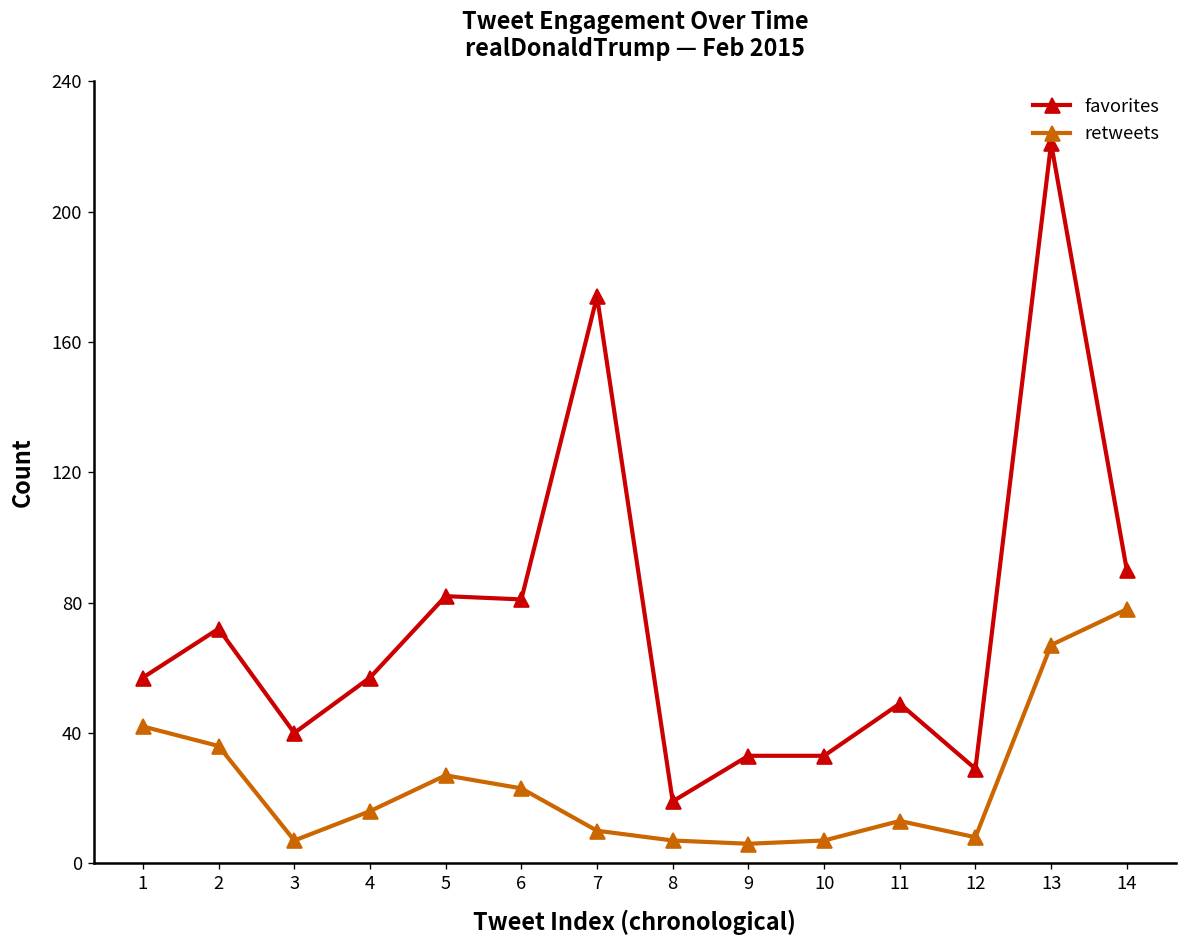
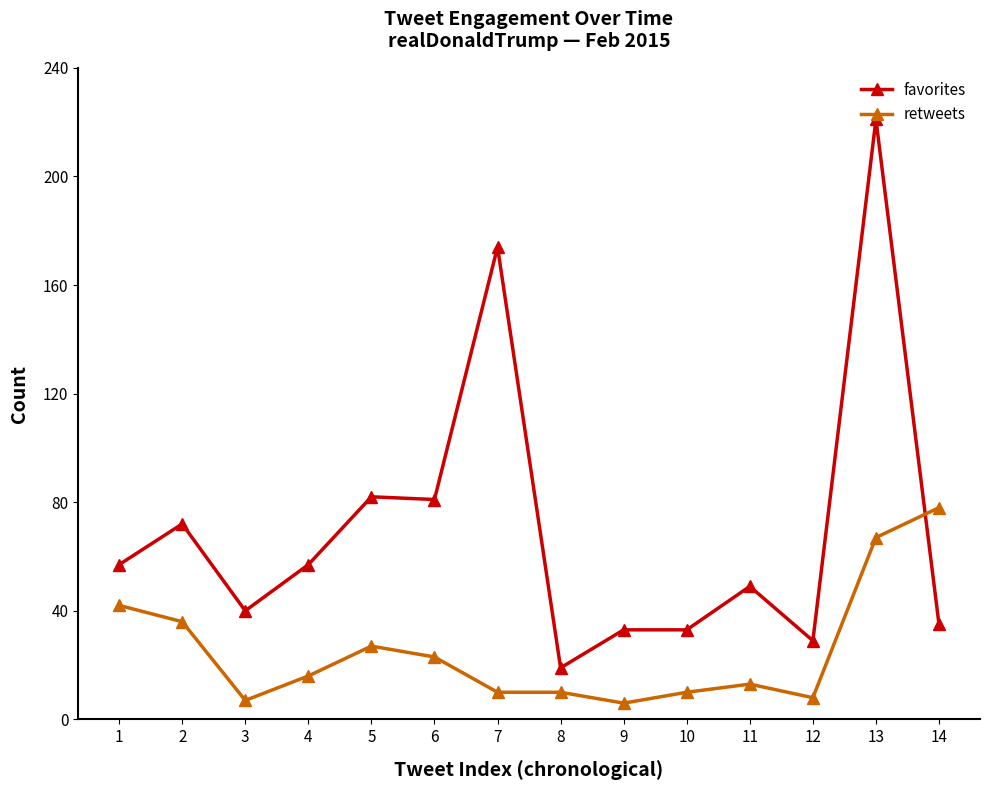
retweets, 8: 7 -> 10
retweets, 10: 7 -> 10
favorites, 14: 90 -> 35
